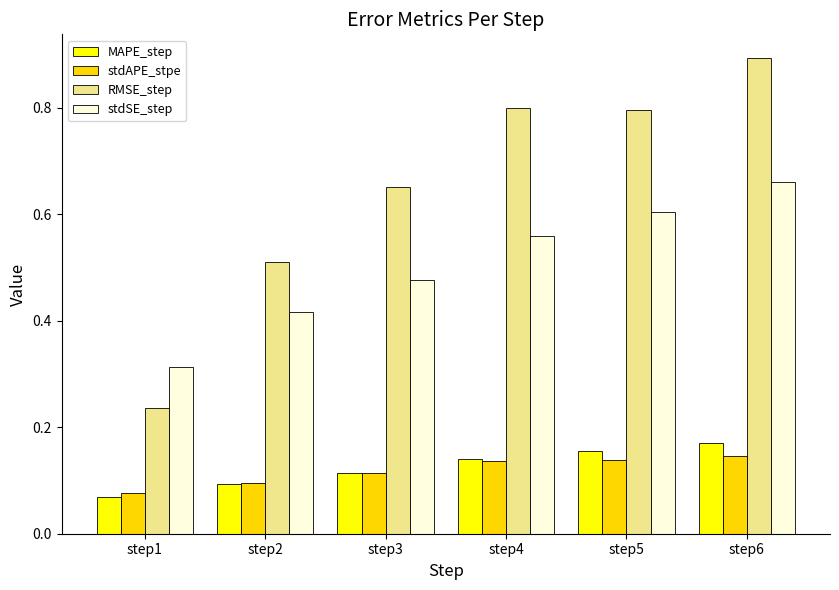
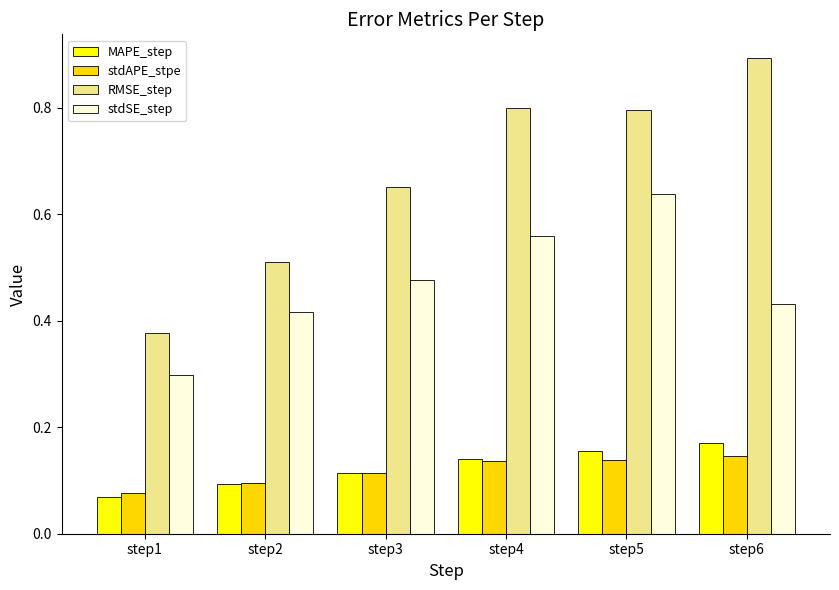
RMSE_step, step1: 0.24 -> 0.38
stdSE_step, step1: 0.31 -> 0.30
stdSE_step, step5: 0.60 -> 0.64
stdSE_step, step6: 0.66 -> 0.43
